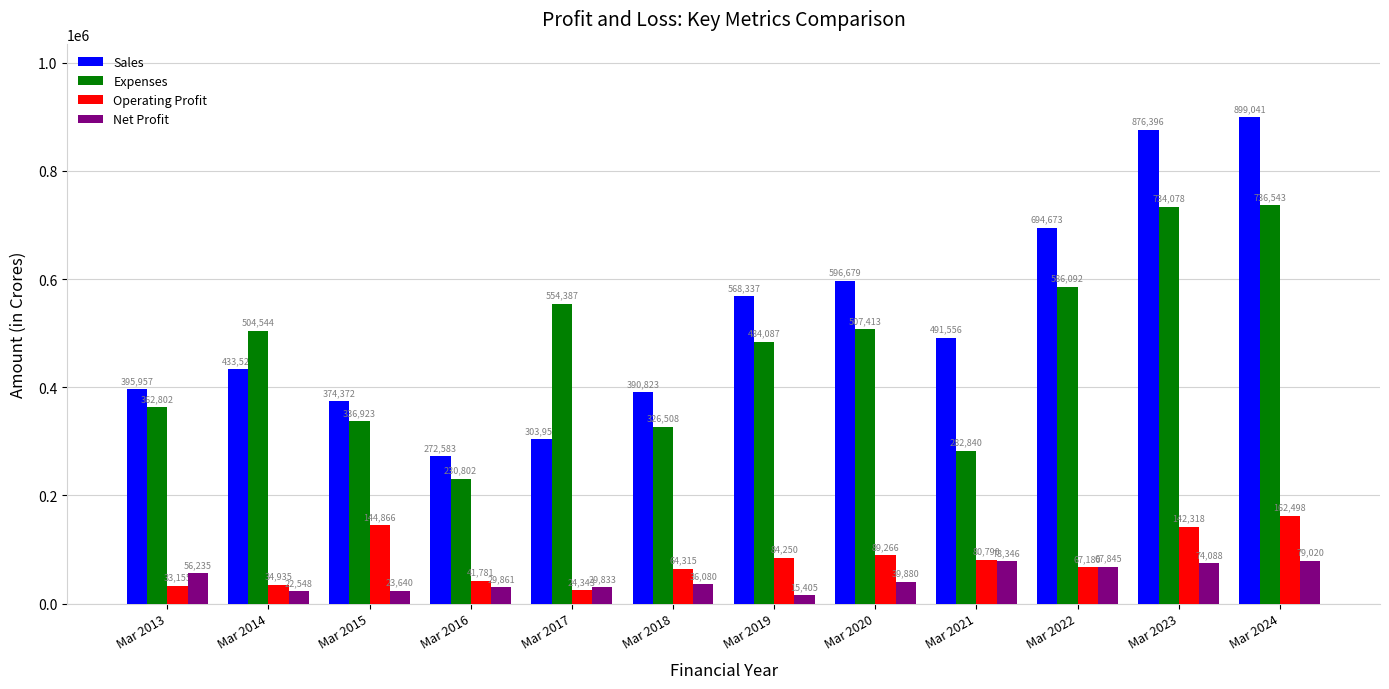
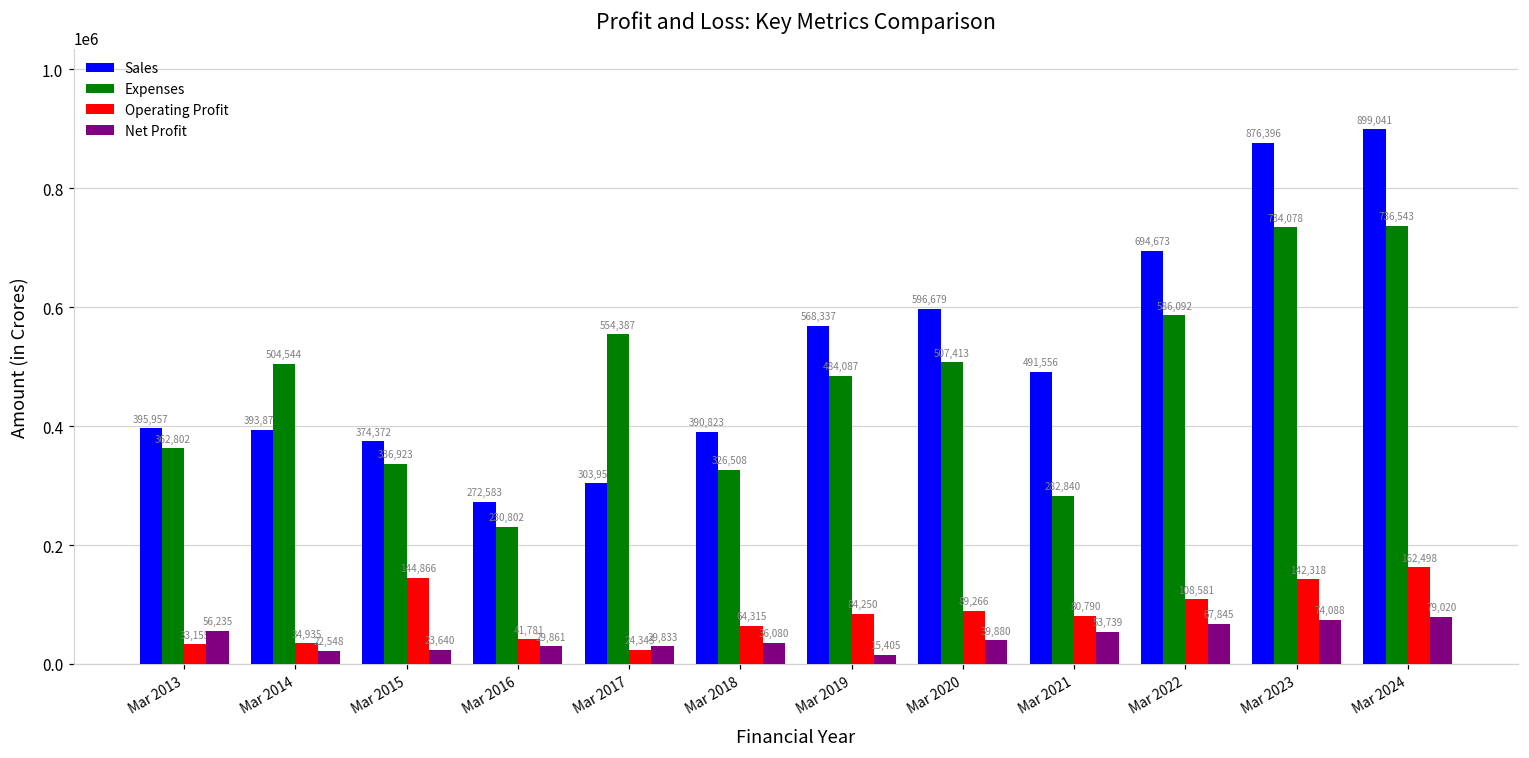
Sales, Mar 2014: 433,521 -> 393,873
Net Profit, Mar 2021: 78,346 -> 53,739
Operating Profit, Mar 2022: 67,180 -> 108,581
